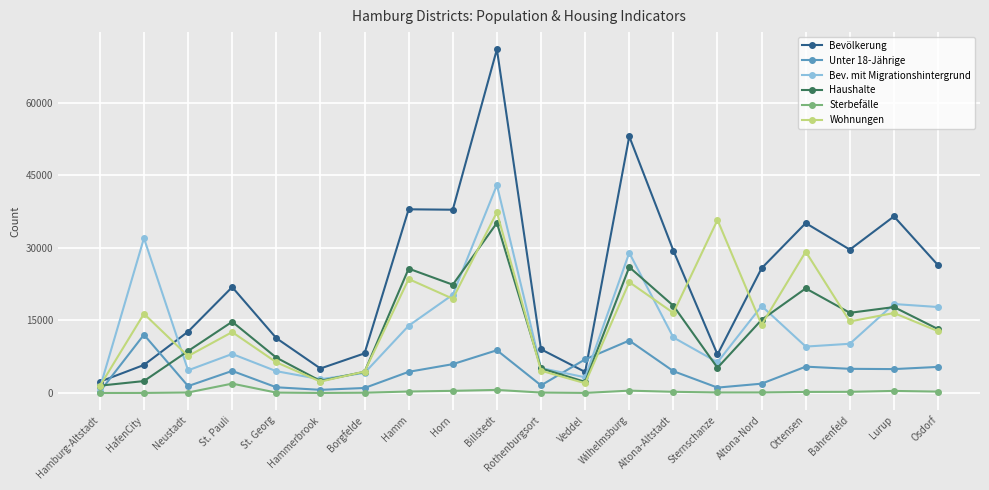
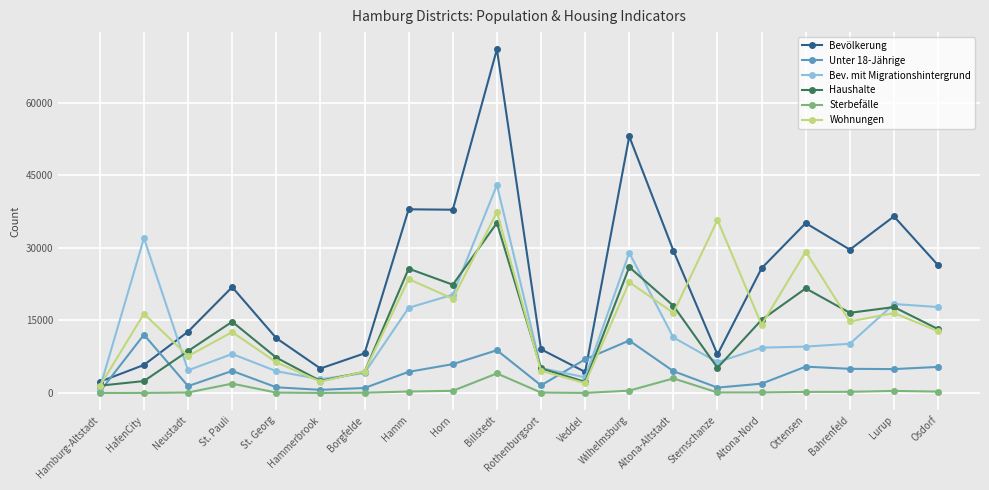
Bev. mit Migrationshintergrund, Hamm: 14000 -> 18000
Sterbefälle, Billstedt: 1000 -> 4000
Sterbefälle, Altona-Altstadt: 0 -> 3000
Bev. mit Migrationshintergrund, Altona-Nord: 18000 -> 9000
